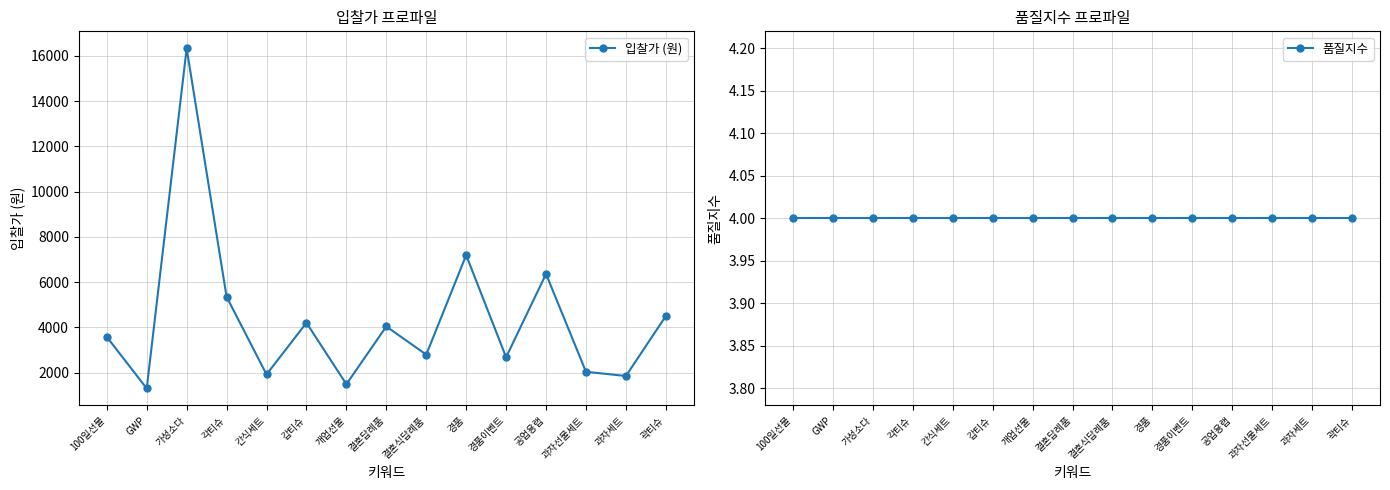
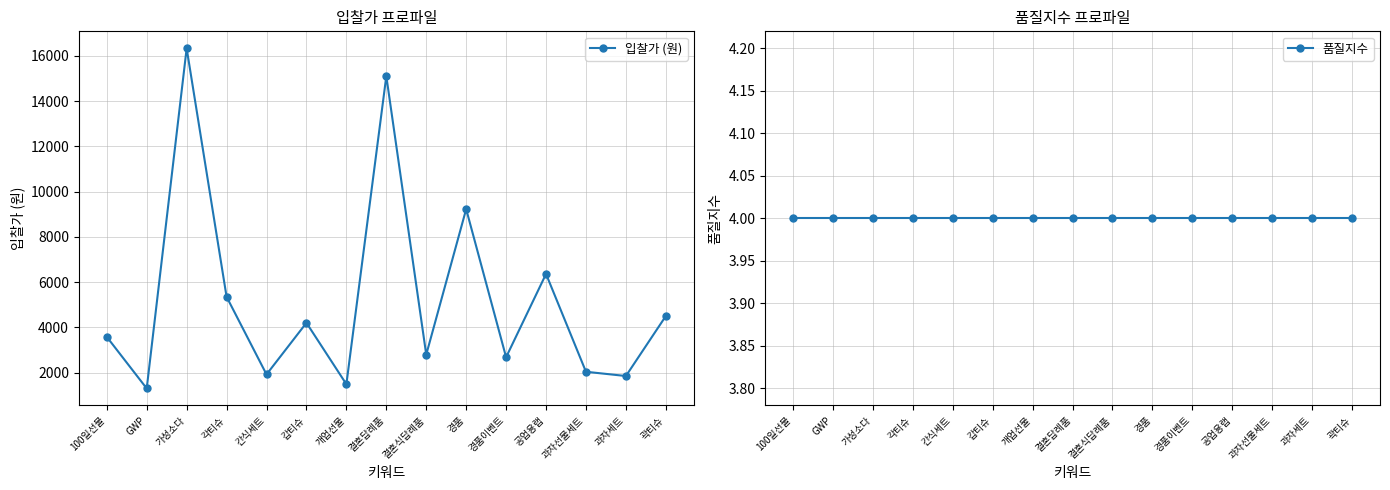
입찰가 프로파일, 결혼답례품: 4000 -> 15100
입찰가 프로파일, 경품: 7200 -> 9200
